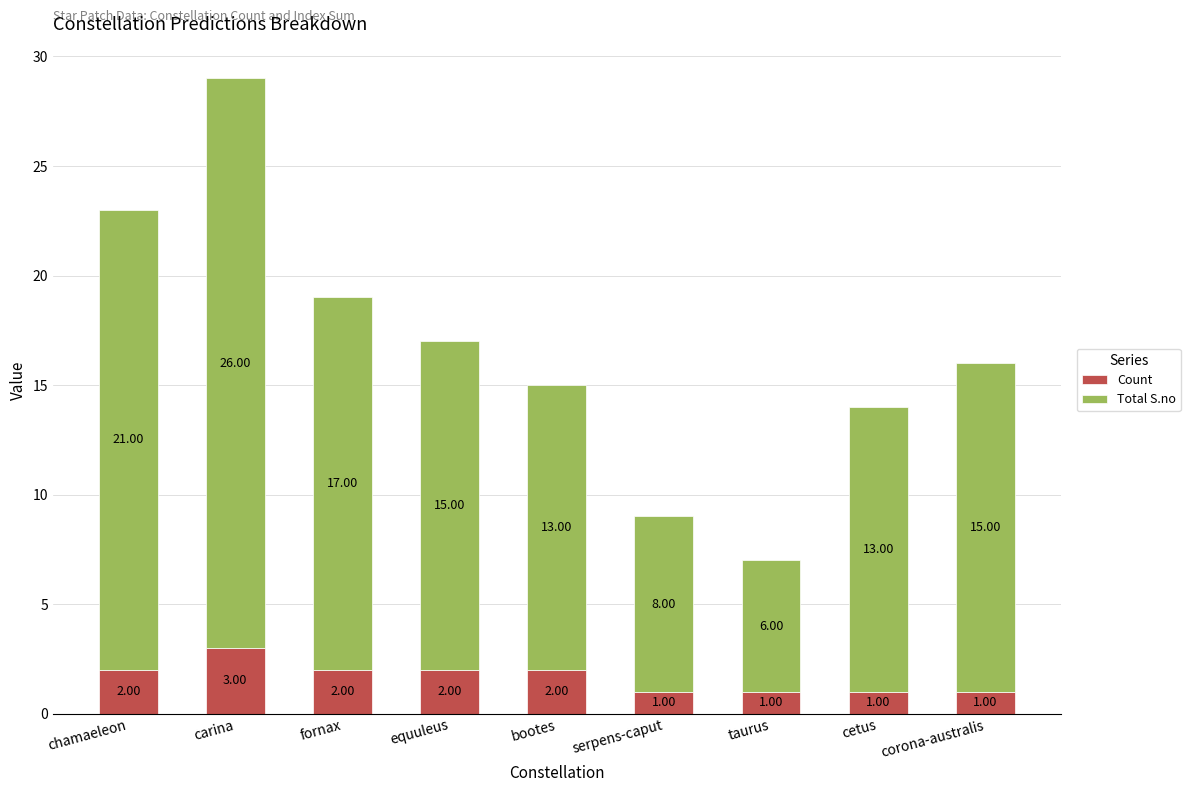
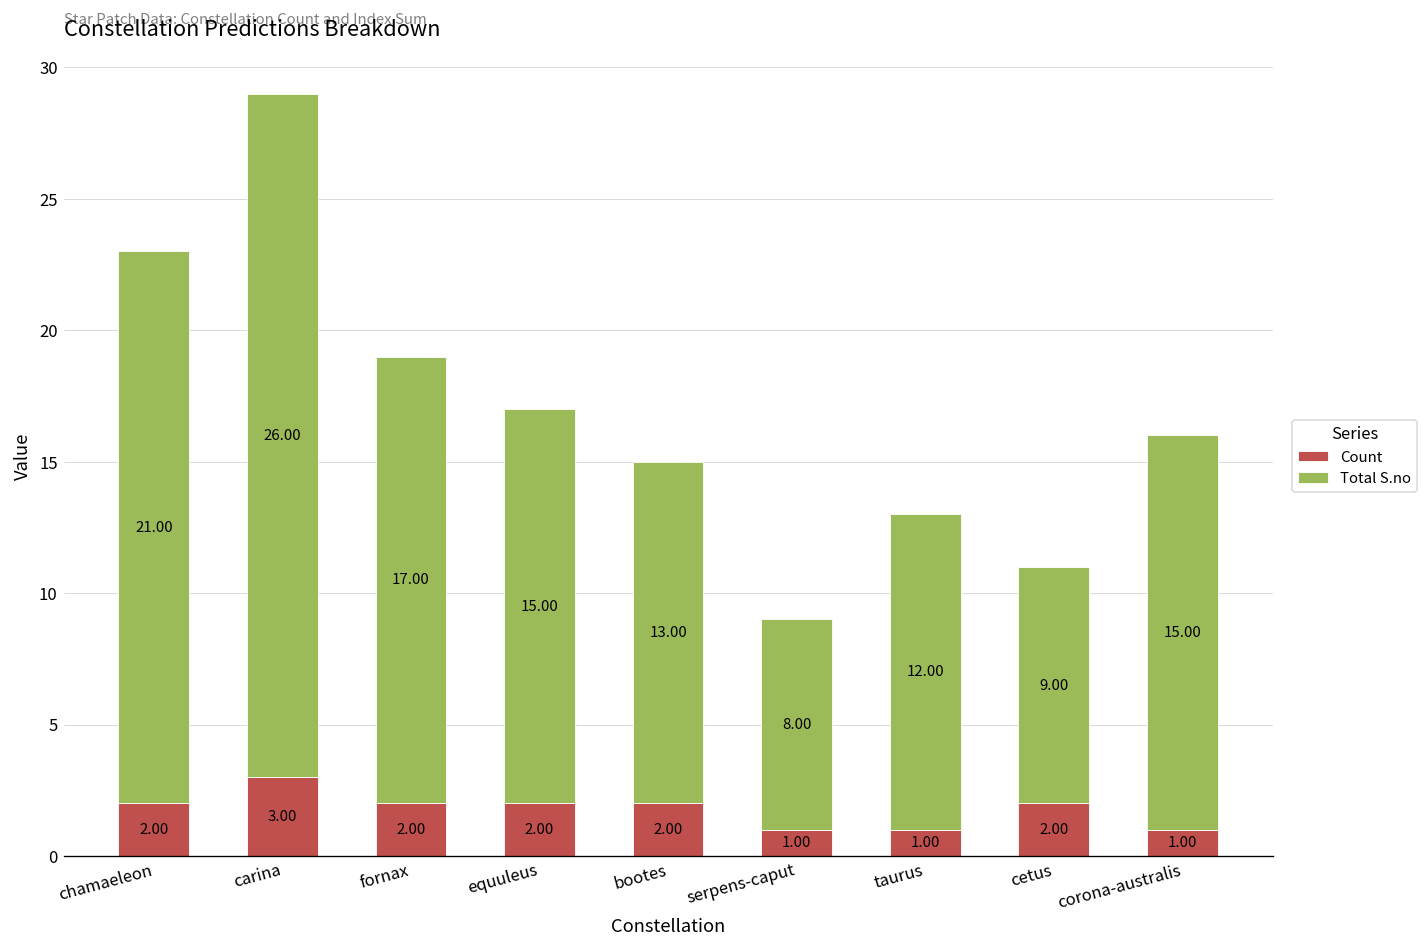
Total S.no, taurus: 6.00 -> 12.00
Count, cetus: 1.00 -> 2.00
Total S.no, cetus: 13.00 -> 9.00
